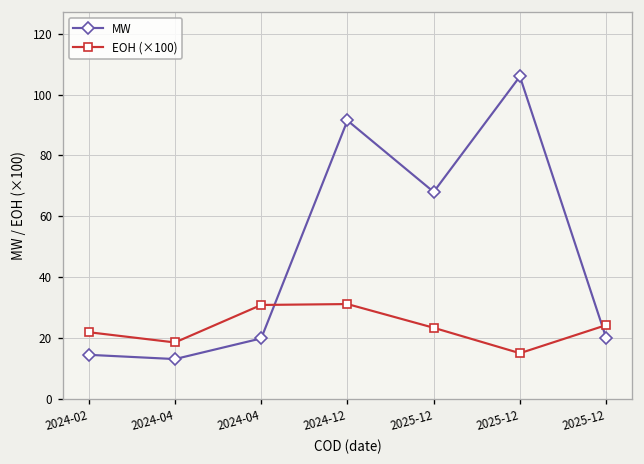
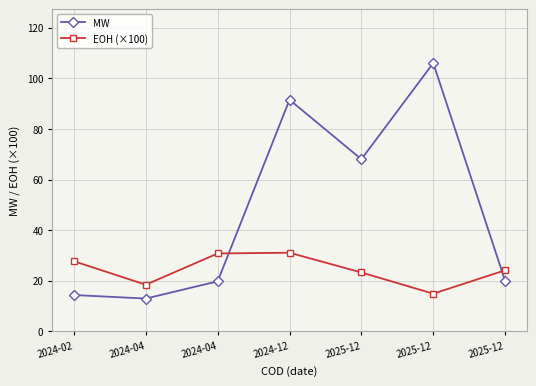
EOH (×100), 2024-02: 22 -> 28
